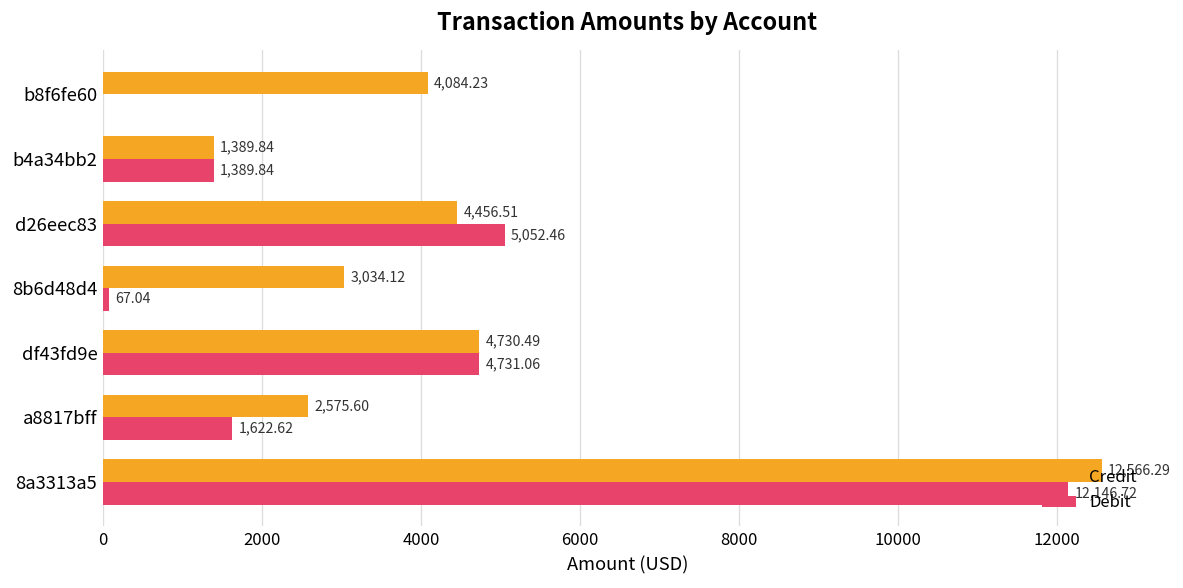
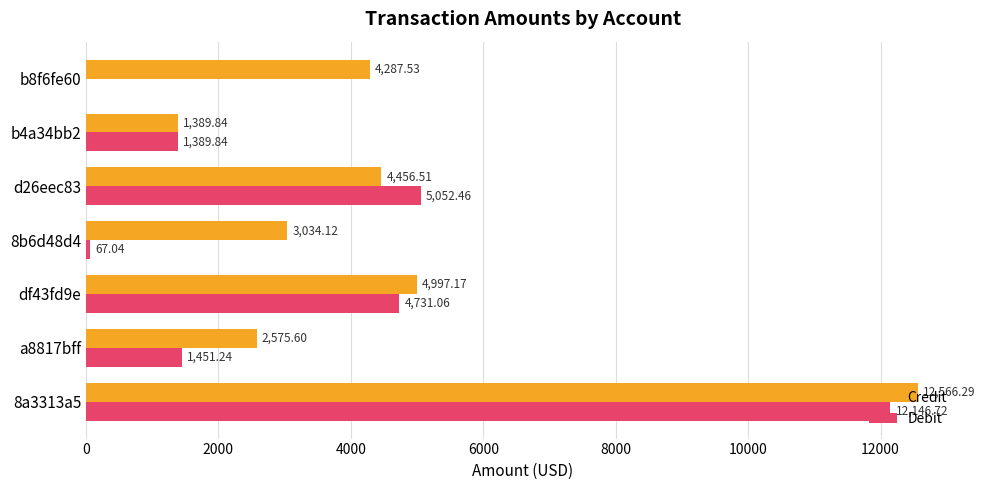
Credit, b8f6fe60: 4,084.23 -> 4,287.53
Credit, df43fd9e: 4,730.49 -> 4,997.17
Debit, a8817bff: 1,622.62 -> 1,451.24
